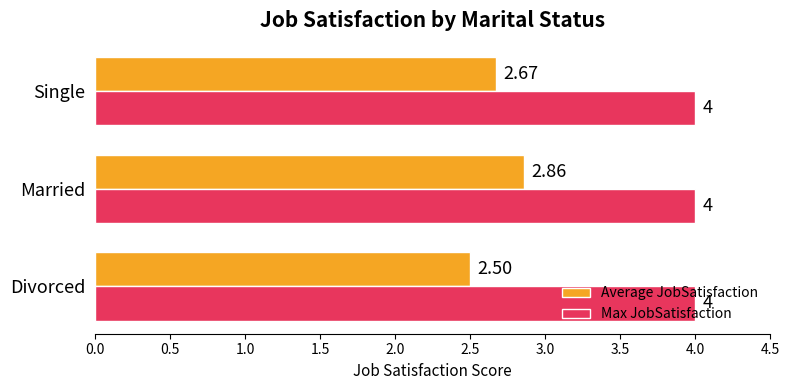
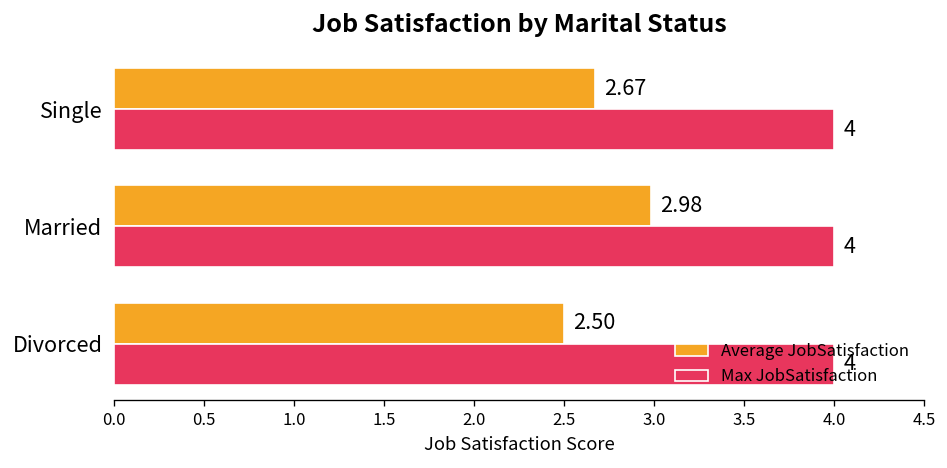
Average JobSatisfaction, Married: 2.86 -> 2.98
